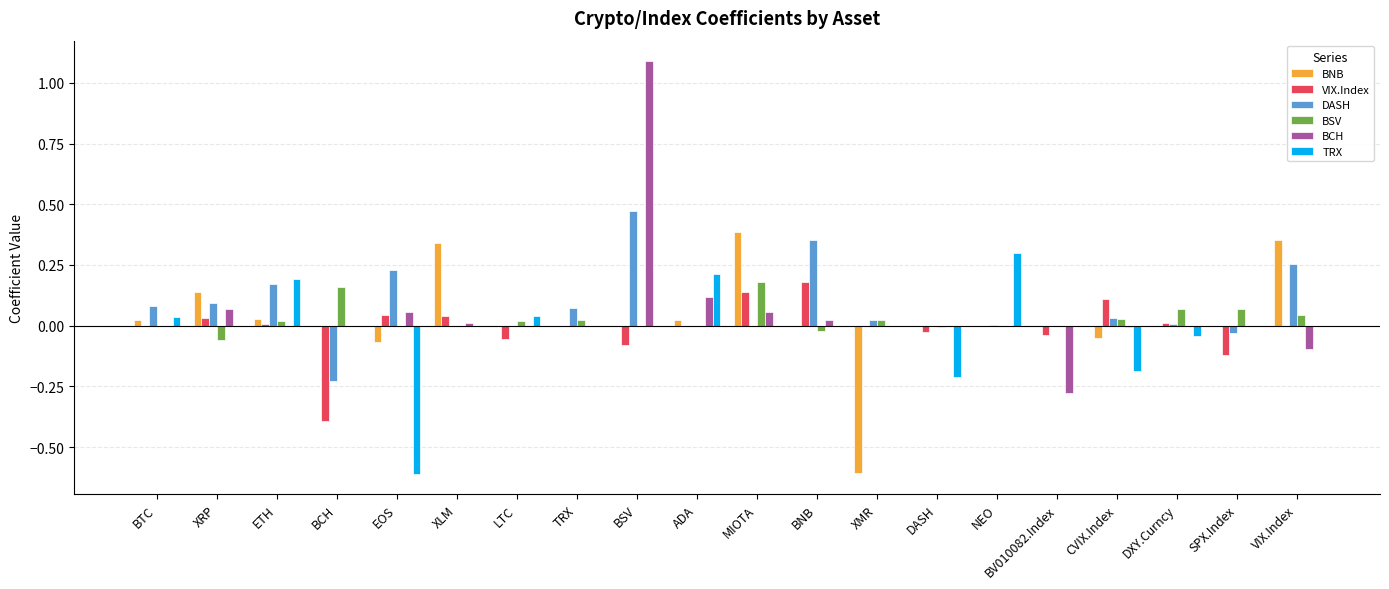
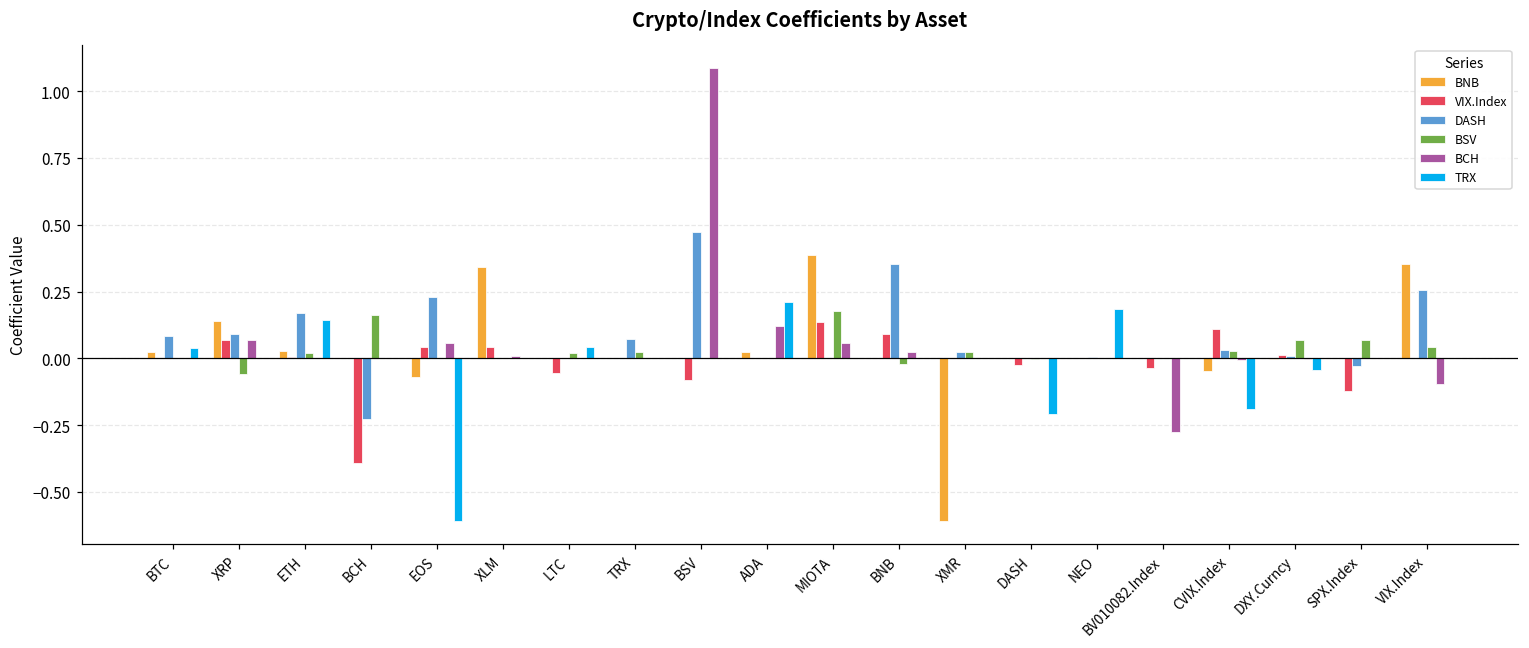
VIX.Index, XRP: 0.03 -> 0.07
TRX, ETH: 0.19 -> 0.15
VIX.Index, BNB: 0.18 -> 0.09
TRX, NEO: 0.30 -> 0.18
